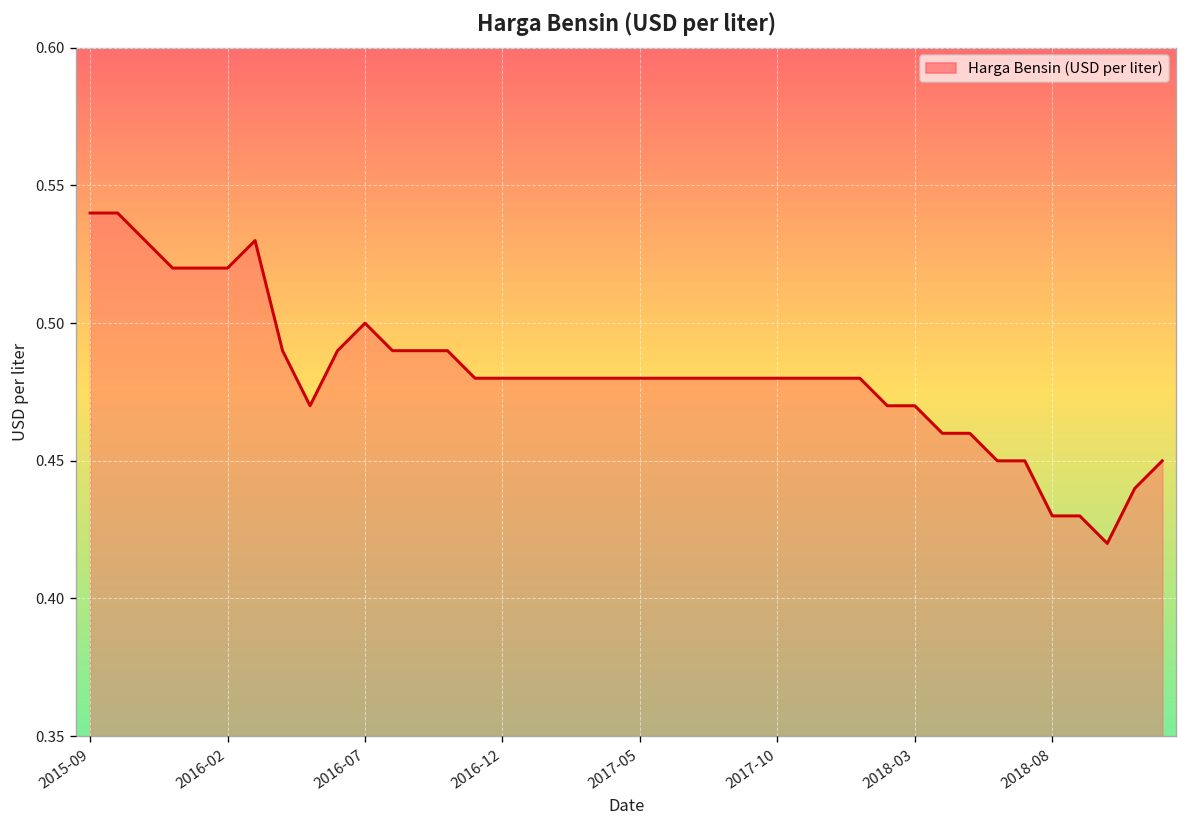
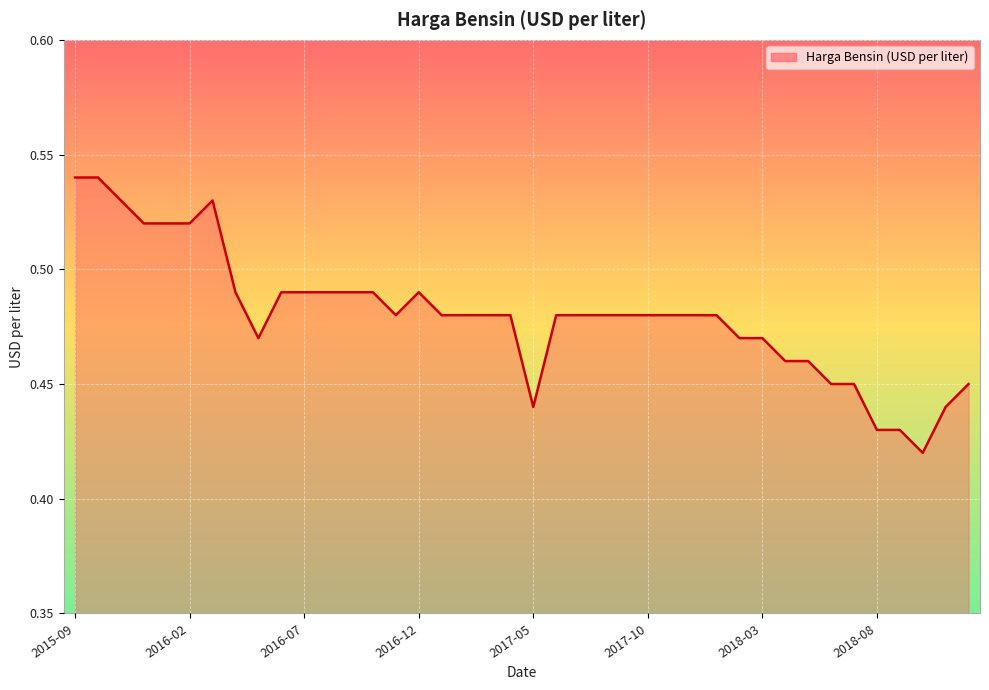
2016-07: 0.50 -> 0.49
2016-12: 0.48 -> 0.49
2017-05: 0.48 -> 0.44
